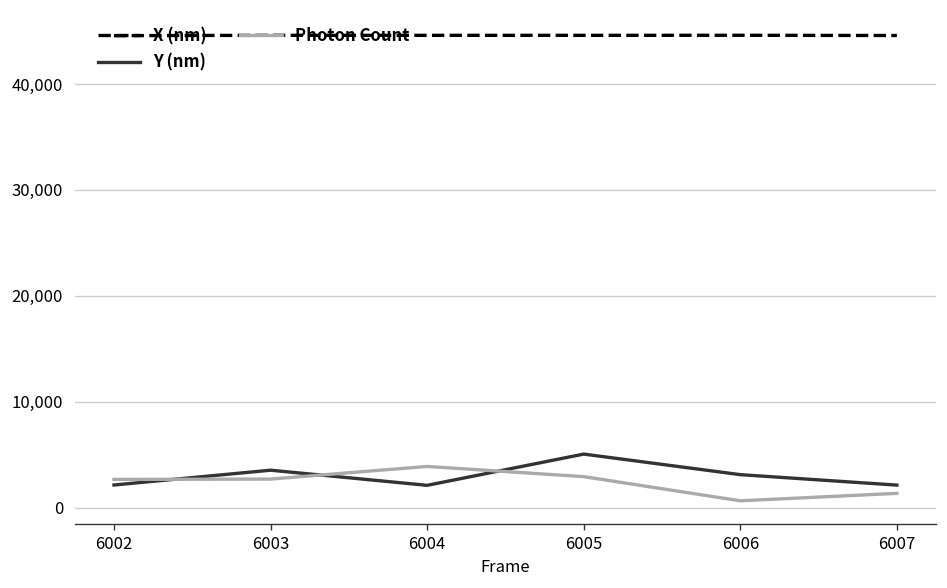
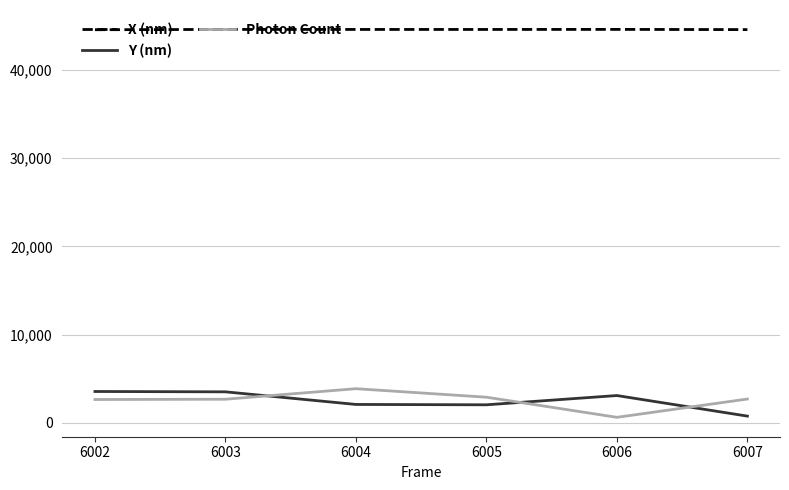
Y (nm), 6002: 2,000 -> 4,000
Y (nm), 6005: 5,000 -> 2,000
Y (nm), 6007: 2,000 -> 1,000
Photon Count, 6007: 1,000 -> 3,000
